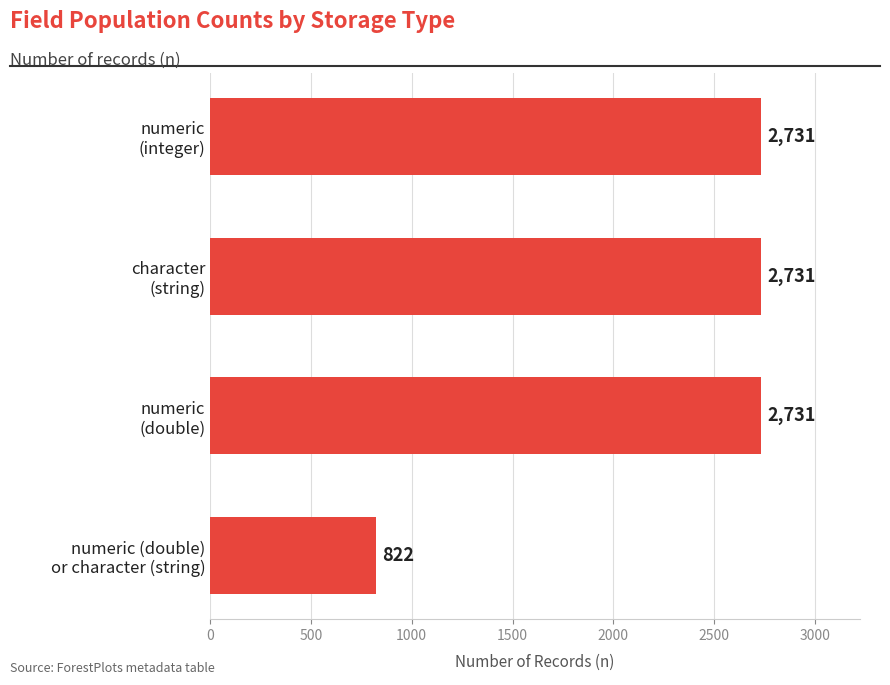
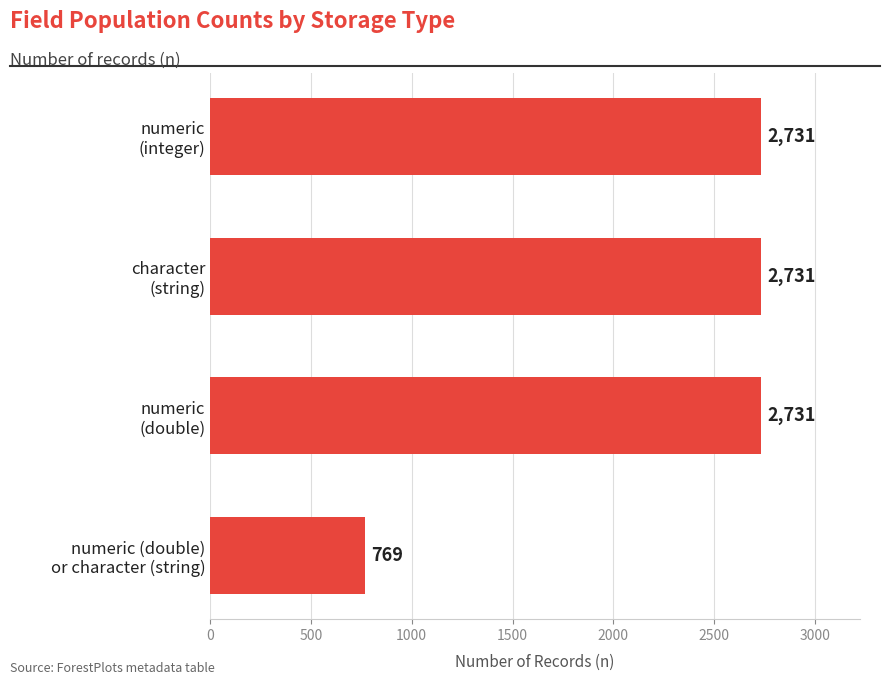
numeric (double) or character (string): 822 -> 769
